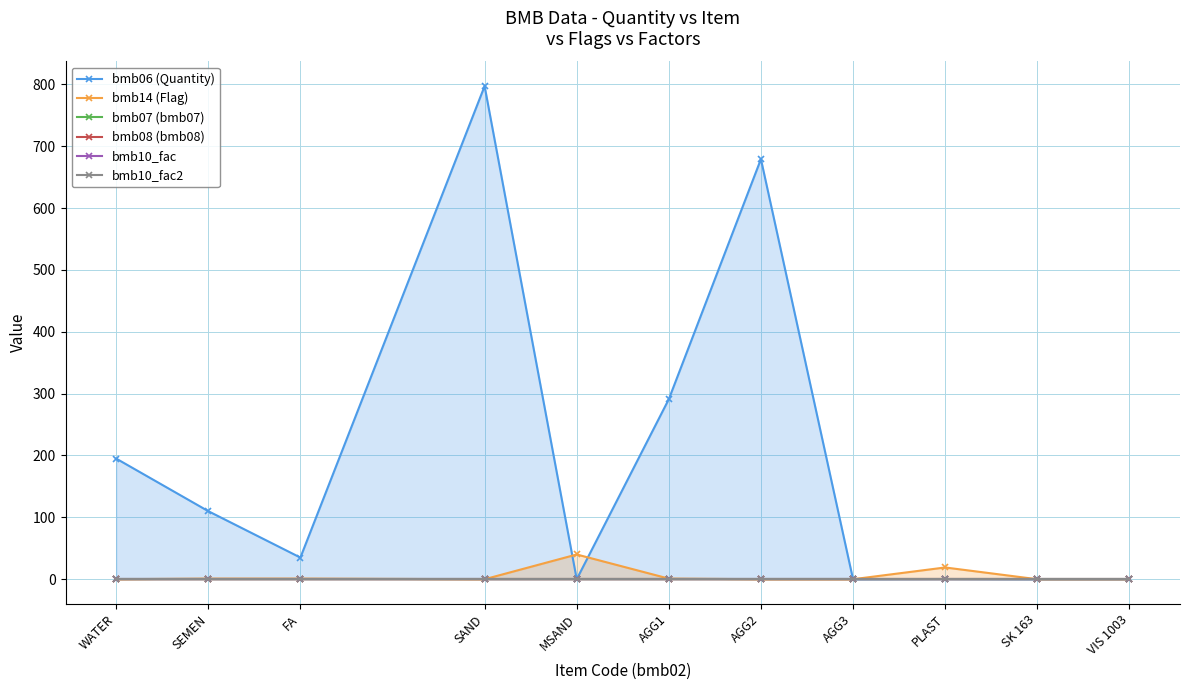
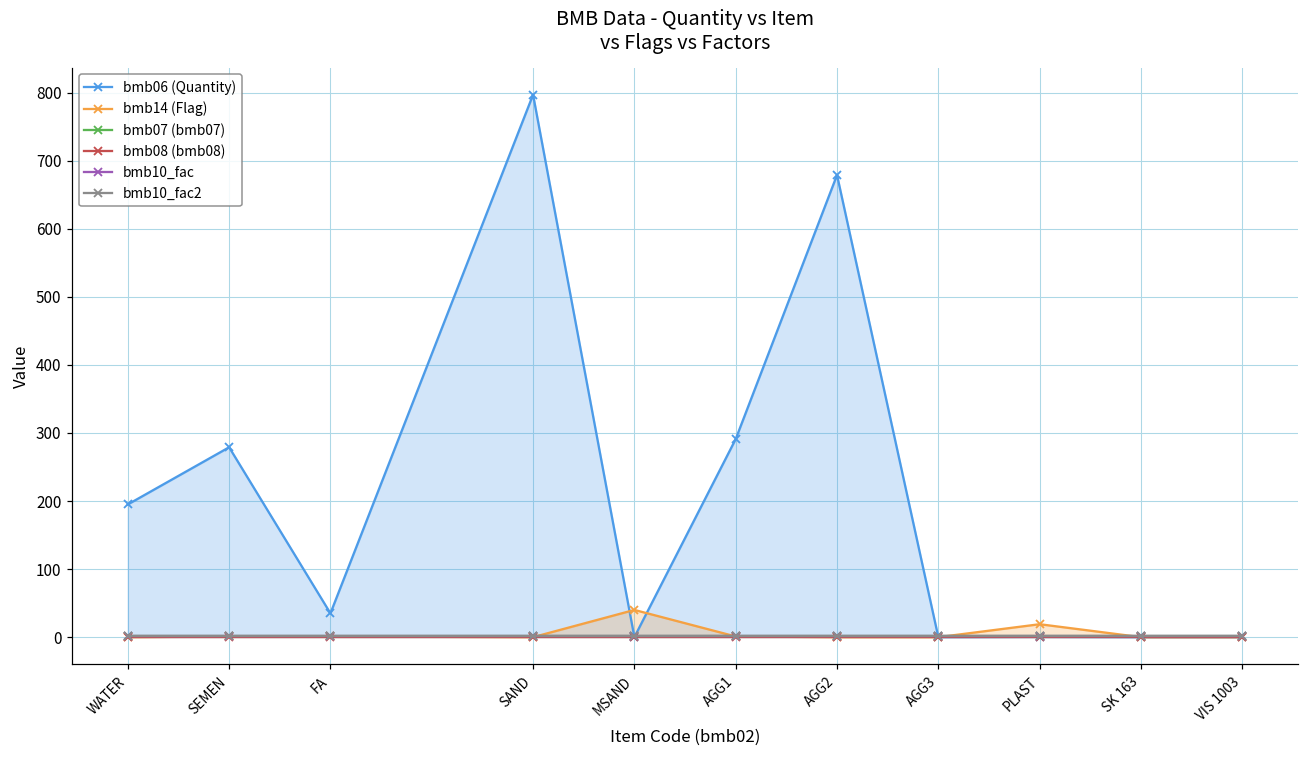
bmb06 (Quantity), SEMEN: 110 -> 280
